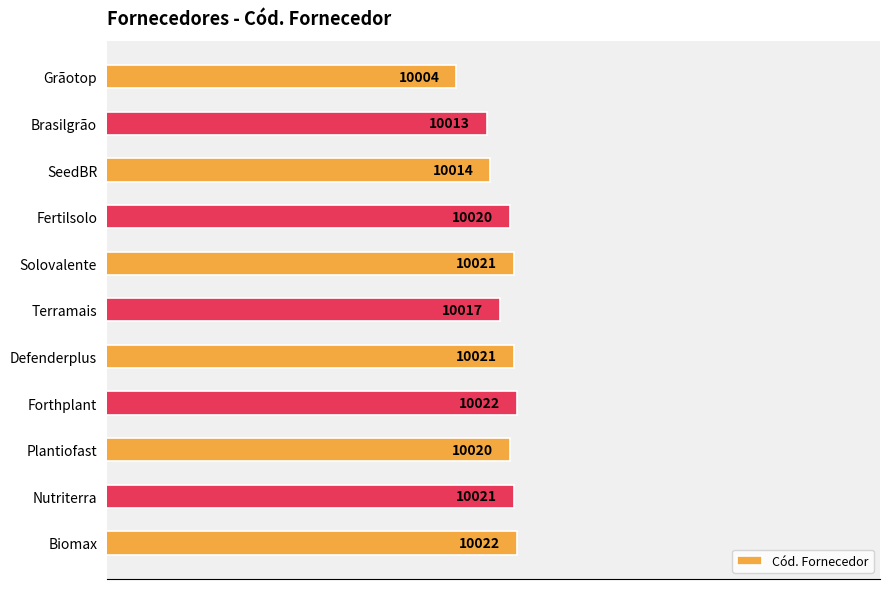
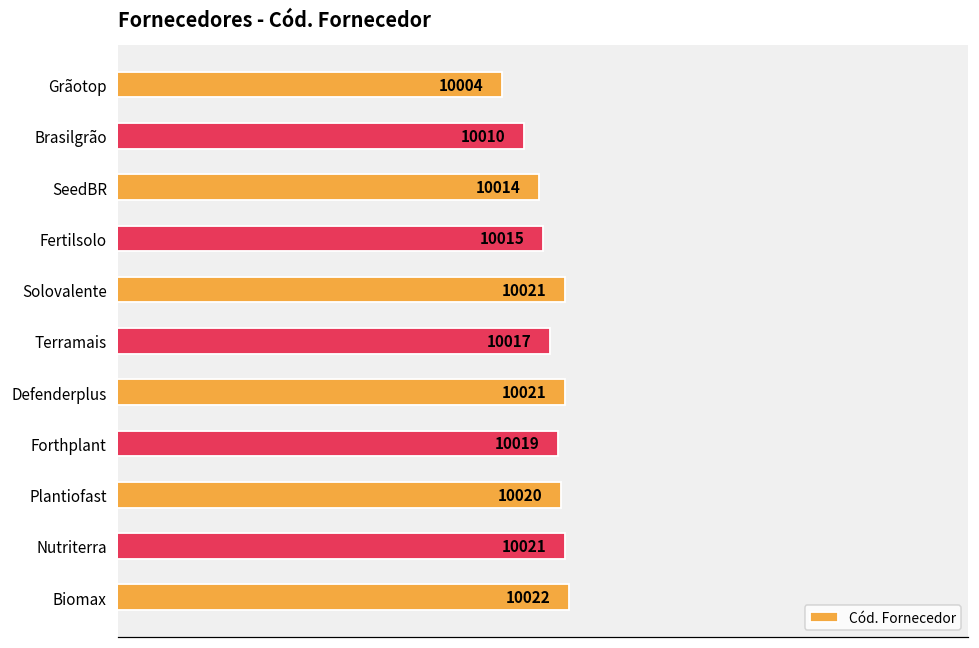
Brasilgrão: 10013 -> 10010
Fertilsolo: 10020 -> 10015
Forthplant: 10022 -> 10019
